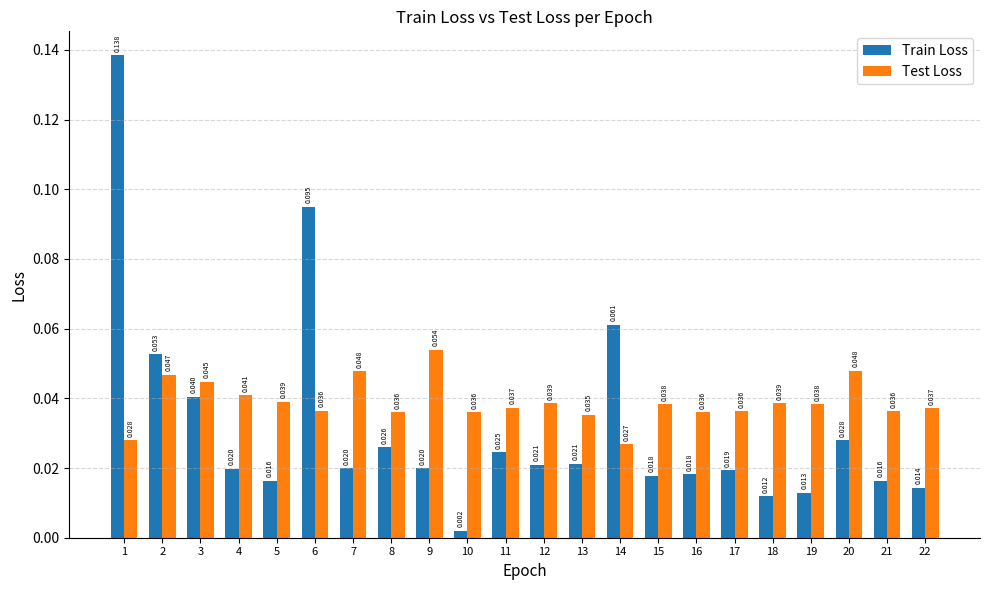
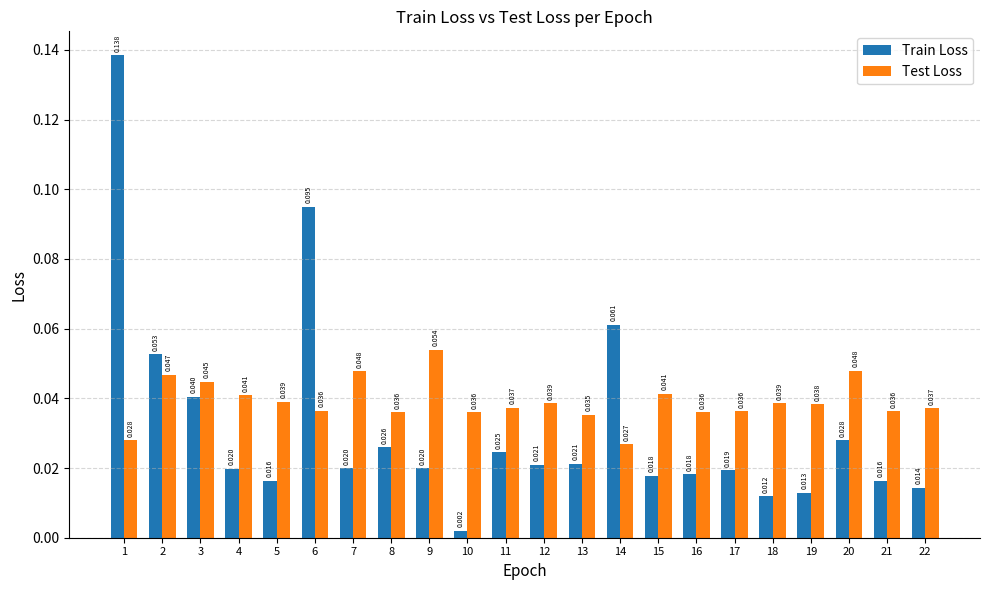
Test Loss, 15: 0.038 -> 0.041
